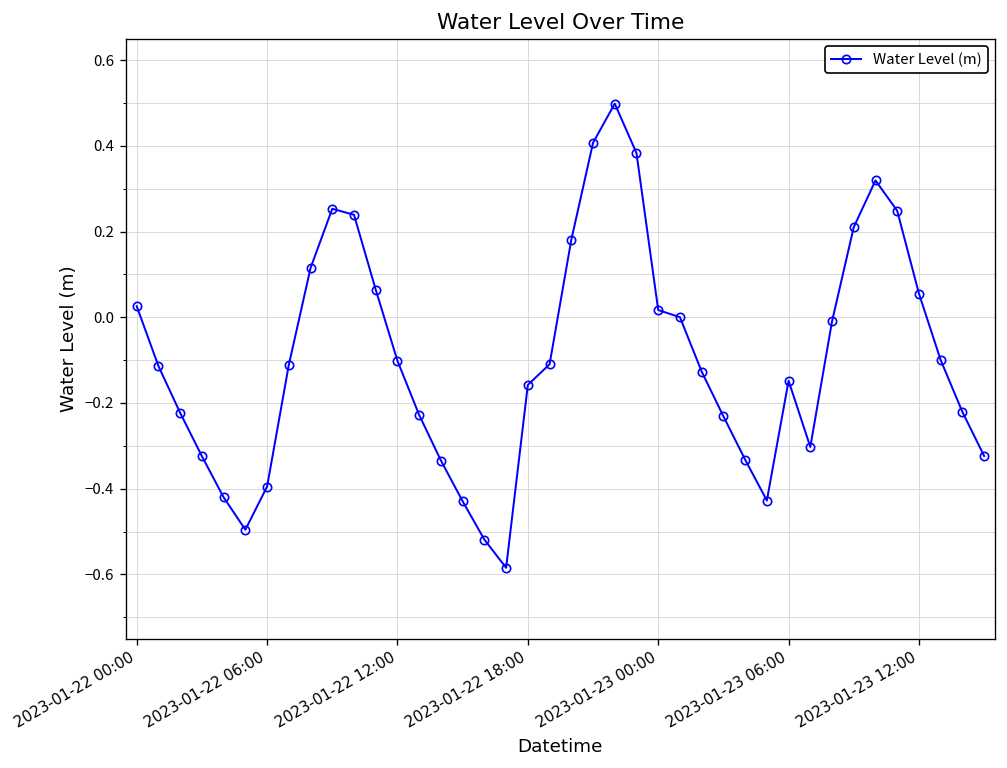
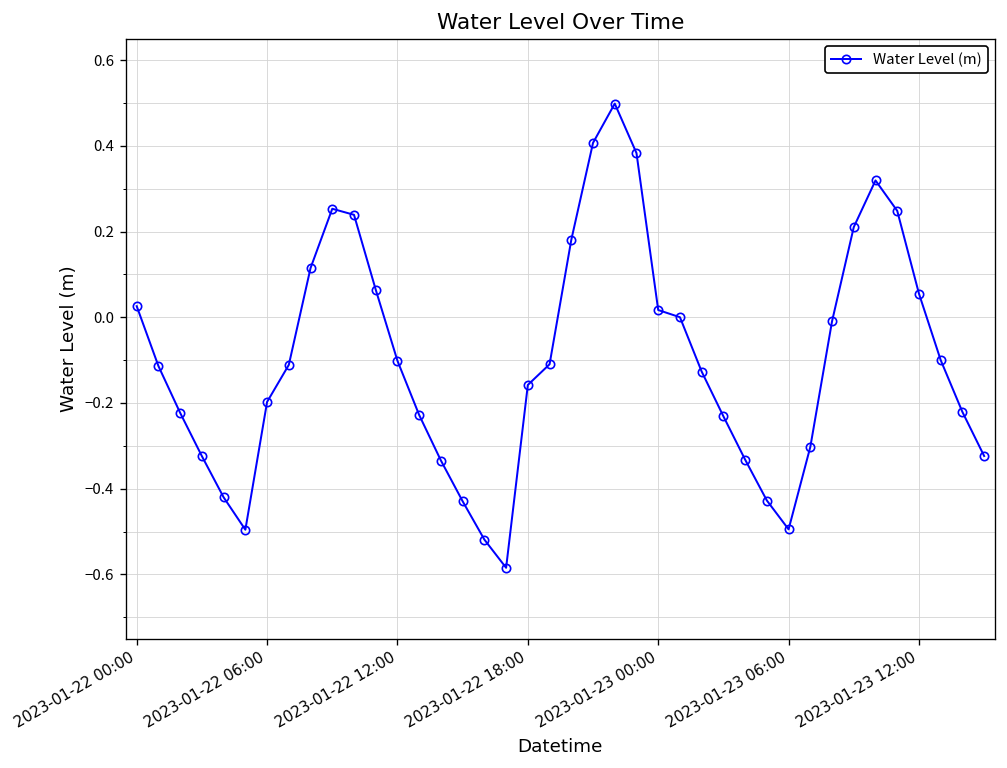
2023-01-22 06:00: -0.40 -> -0.20
2023-01-23 06:00: -0.15 -> -0.49
